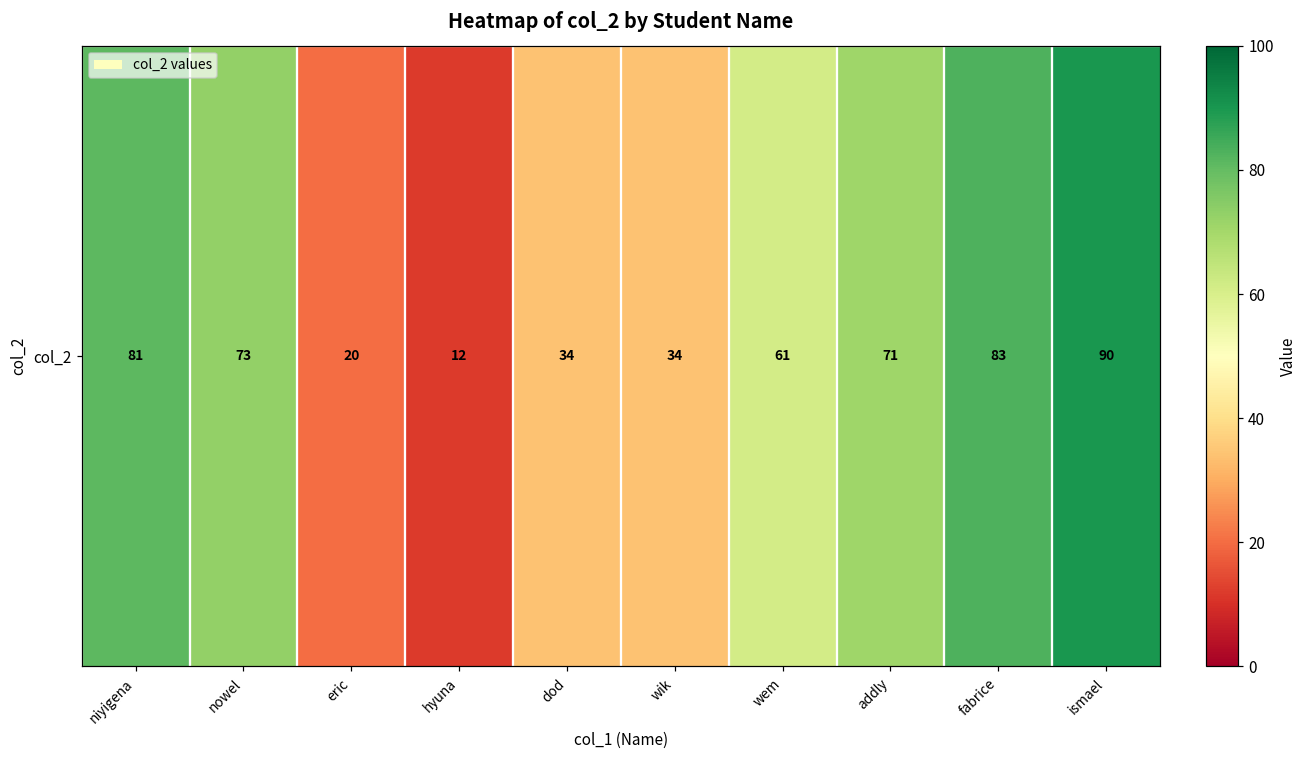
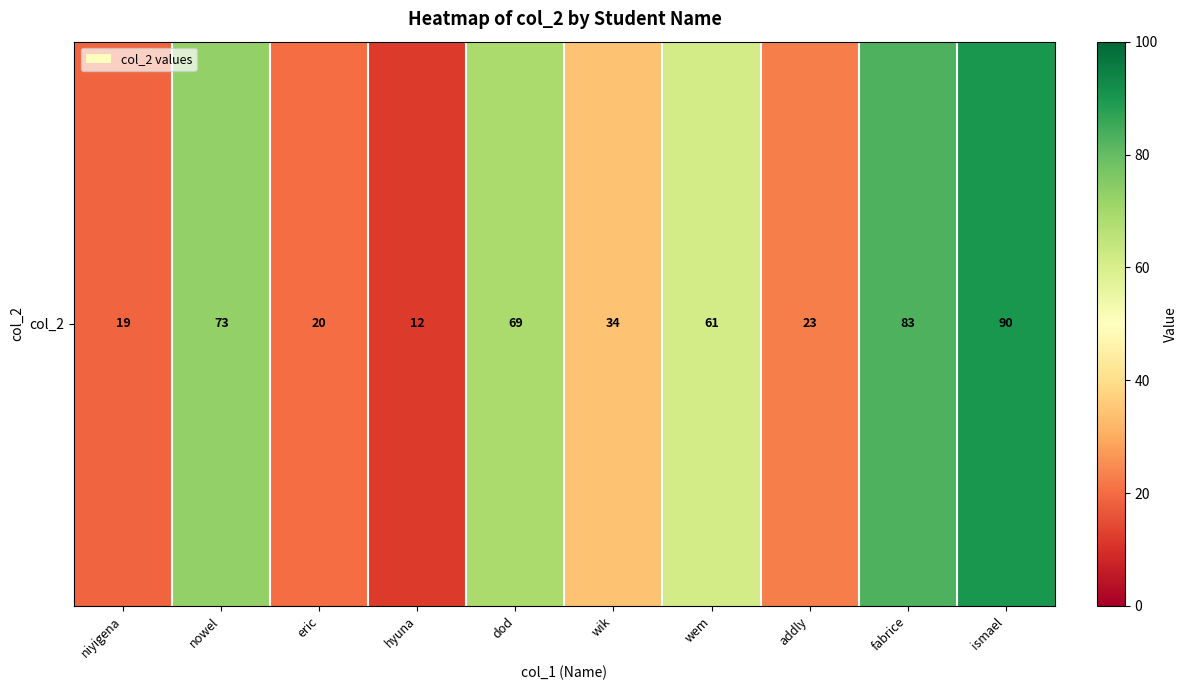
col_2, niyigena: 81 -> 19
col_2, dod: 34 -> 69
col_2, addly: 71 -> 23
